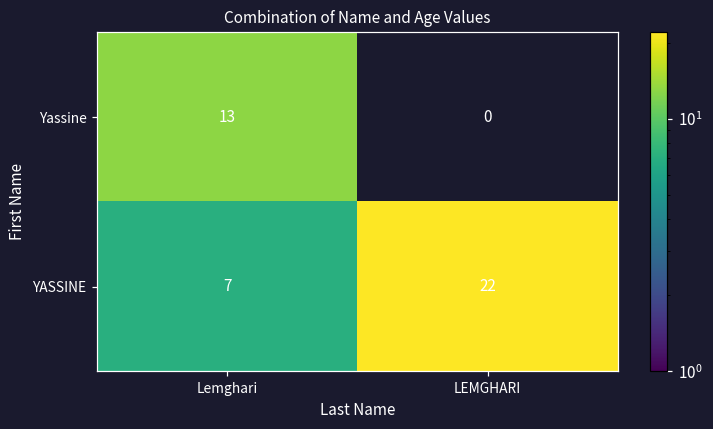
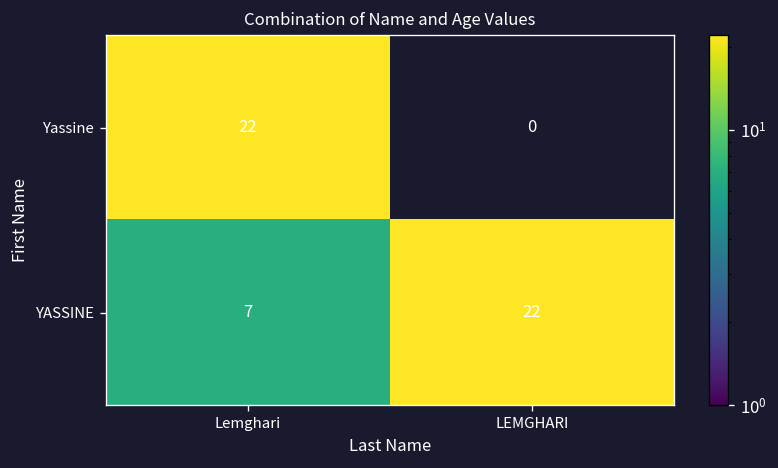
Yassine, Lemghari: 13 -> 22
